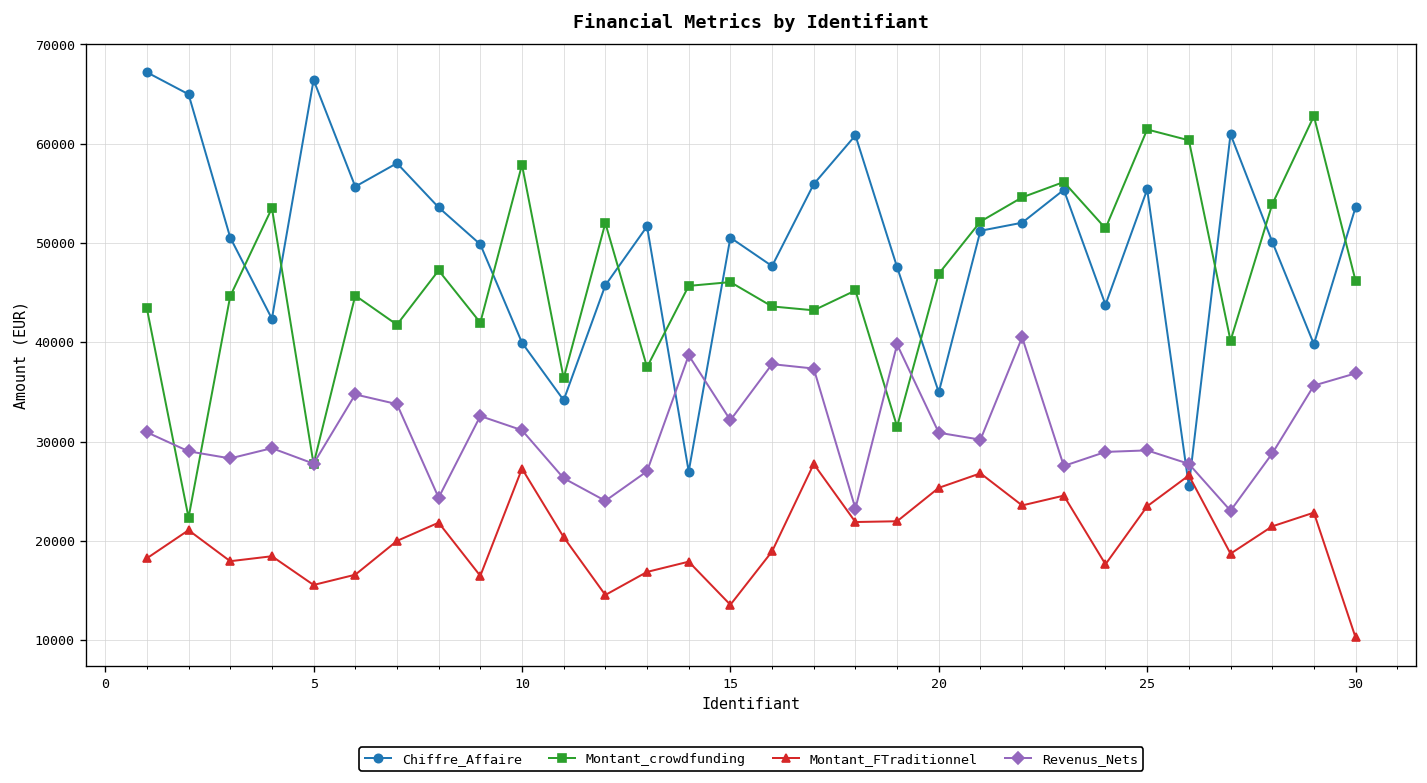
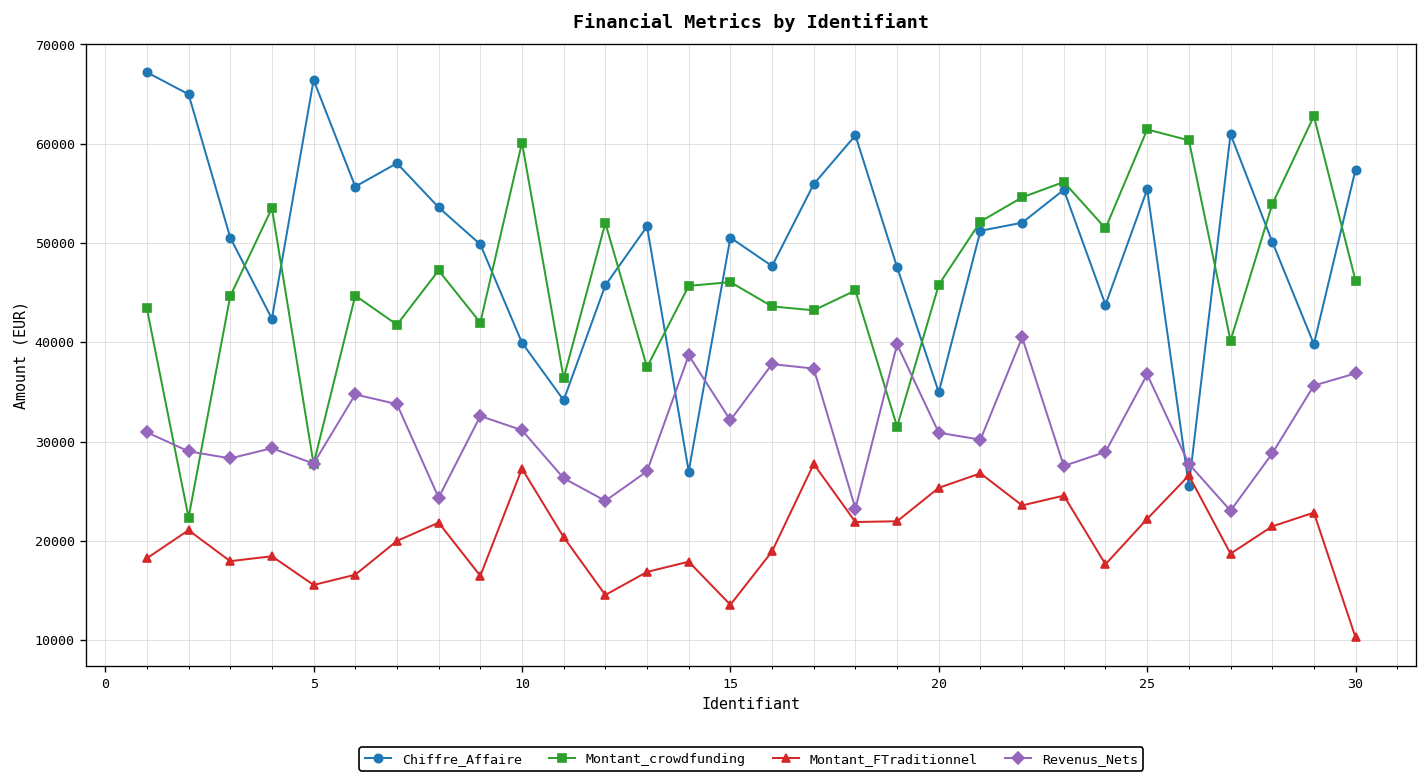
Montant_crowdfunding, 10: 58000 -> 60000
Montant_crowdfunding, 20: 47000 -> 46000
Montant_FTraditionnel, 25: 23000 -> 22000
Revenus_Nets, 25: 29000 -> 37000
Chiffre_Affaire, 30: 54000 -> 57000
